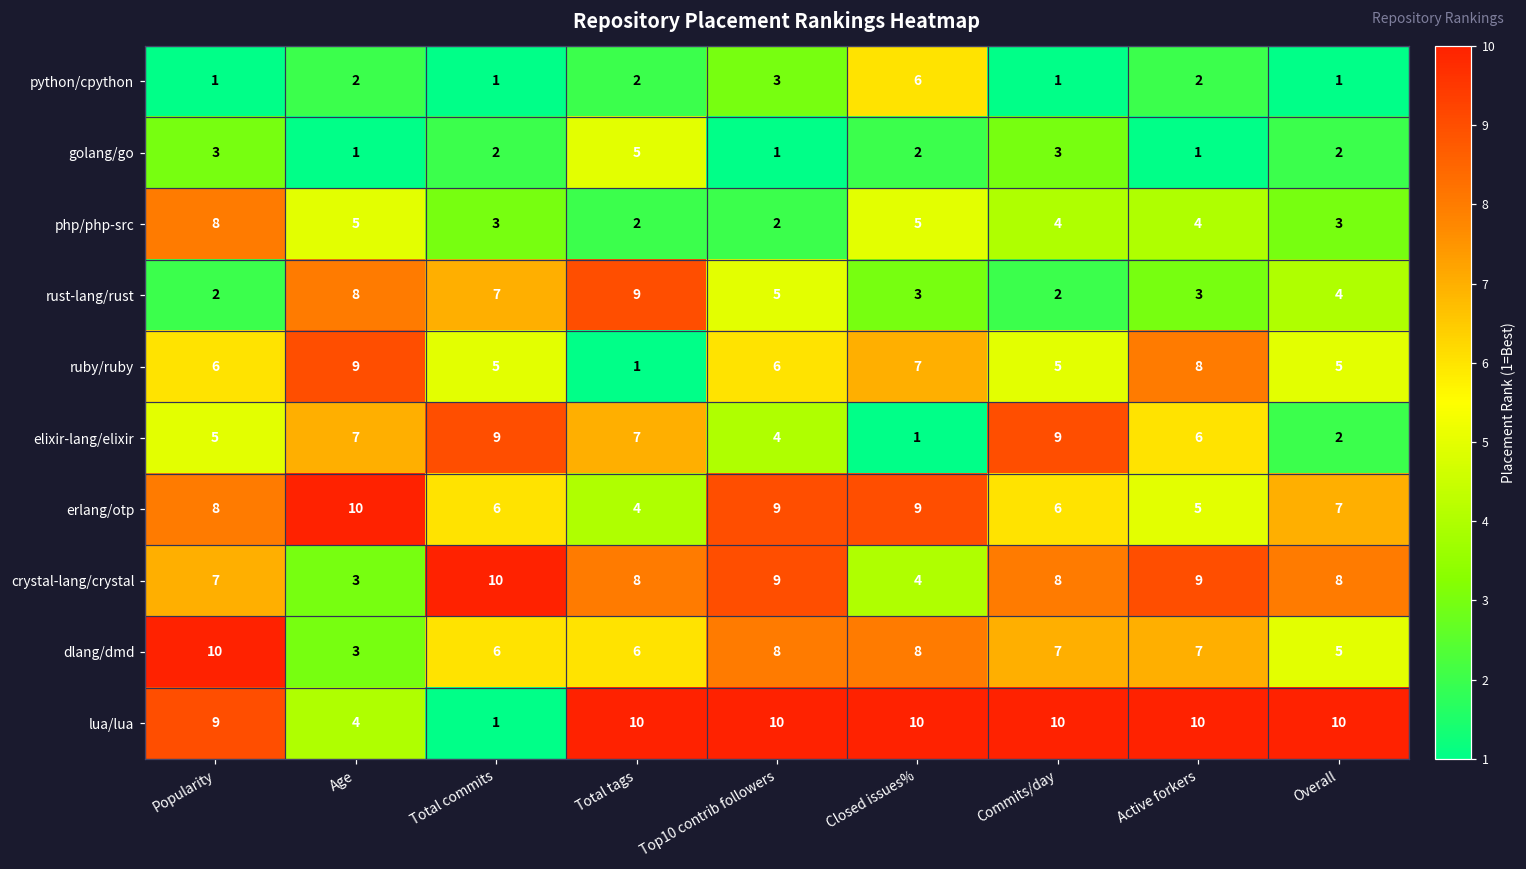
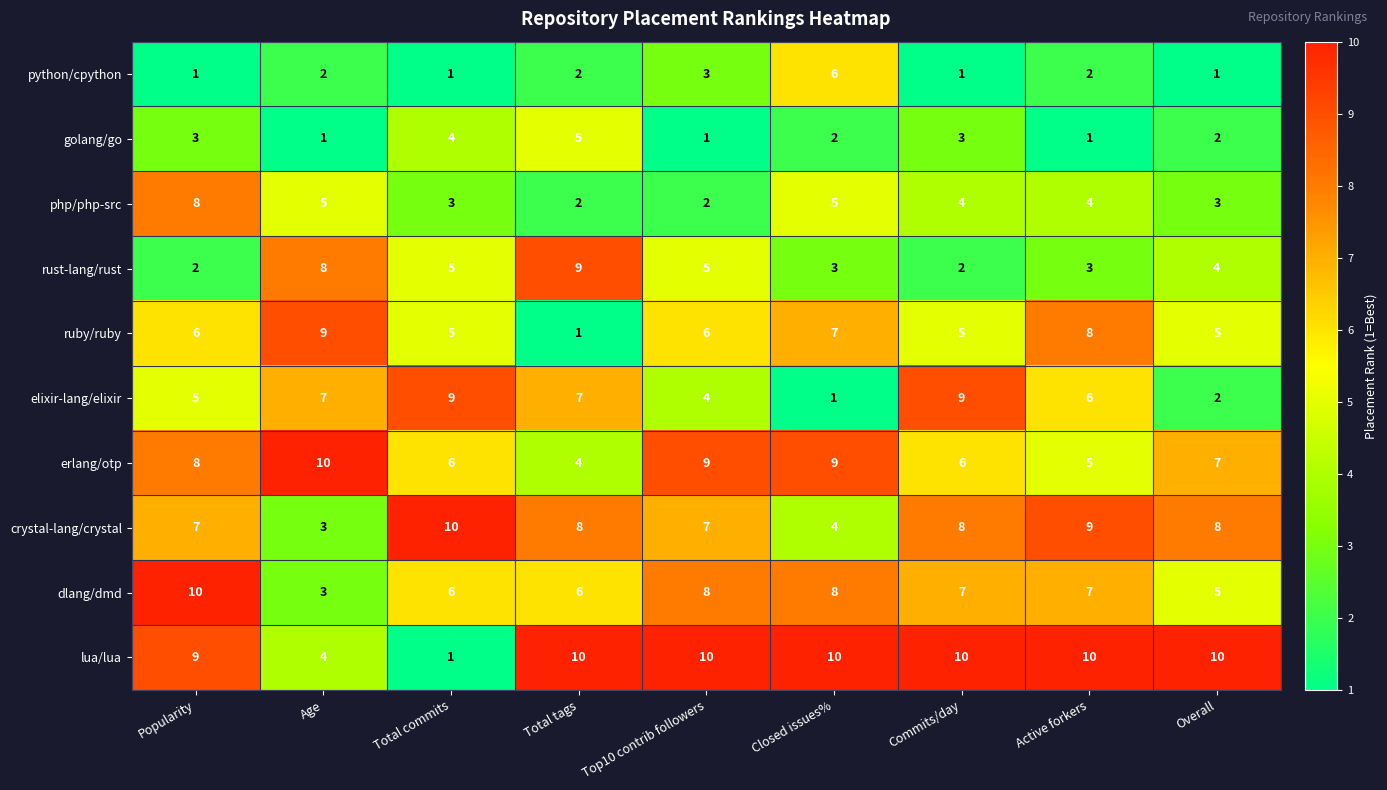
golang/go, Total commits: 2 -> 4
rust-lang/rust, Total commits: 7 -> 5
crystal-lang/crystal, Top10 contrib followers: 9 -> 7
